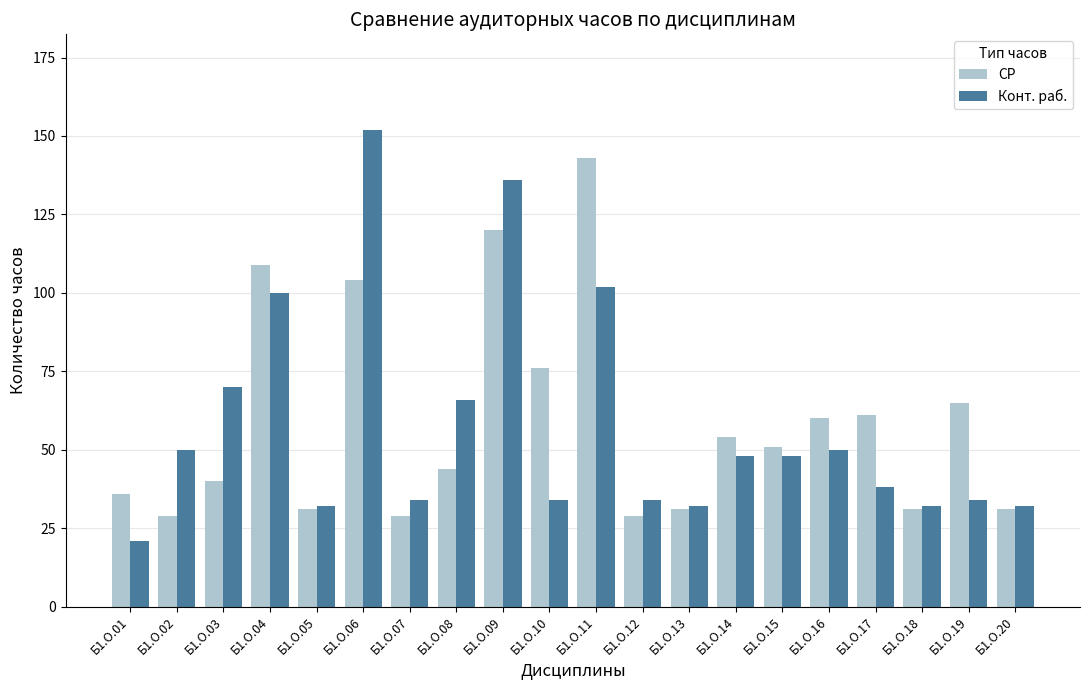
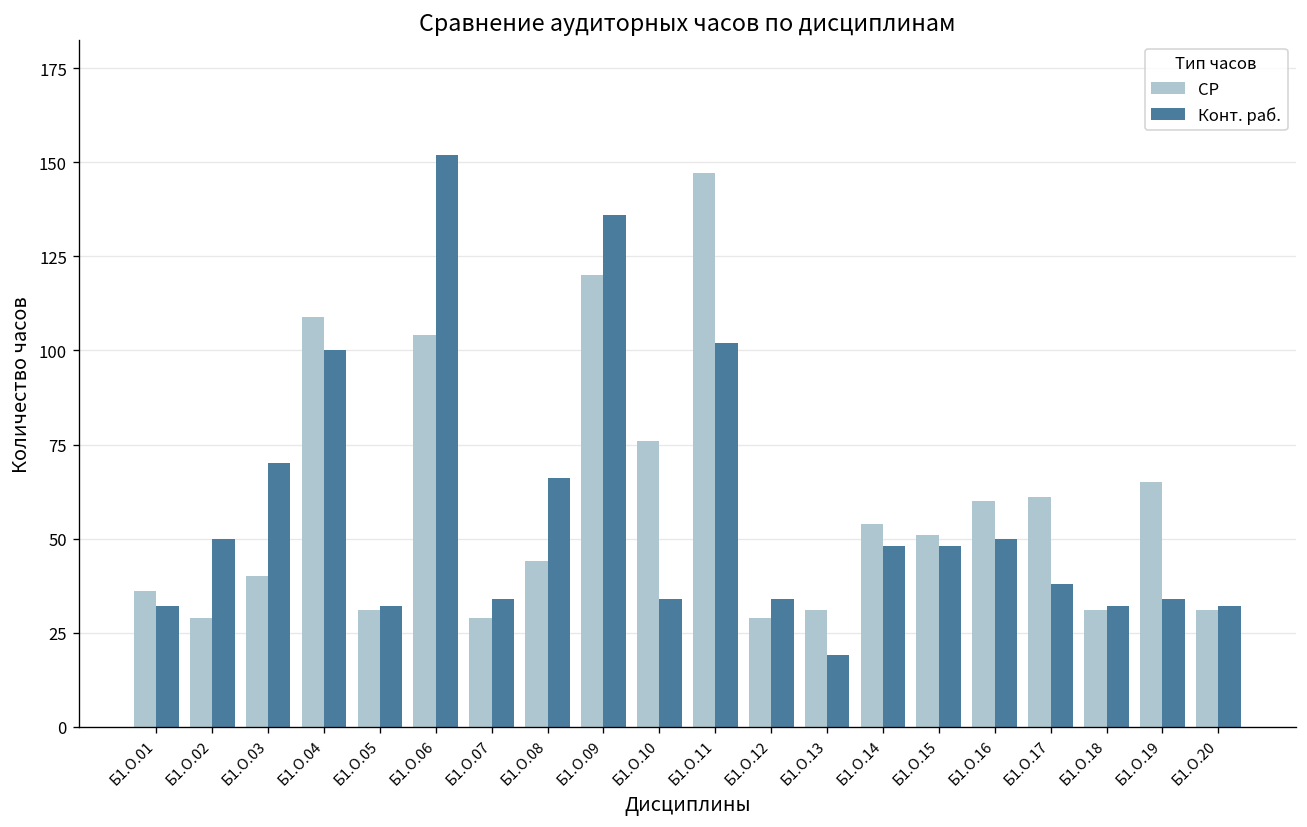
Конт. раб., Б1.О.01: 21 -> 32
СР, Б1.О.11: 143 -> 147
Конт. раб., Б1.О.13: 32 -> 19
